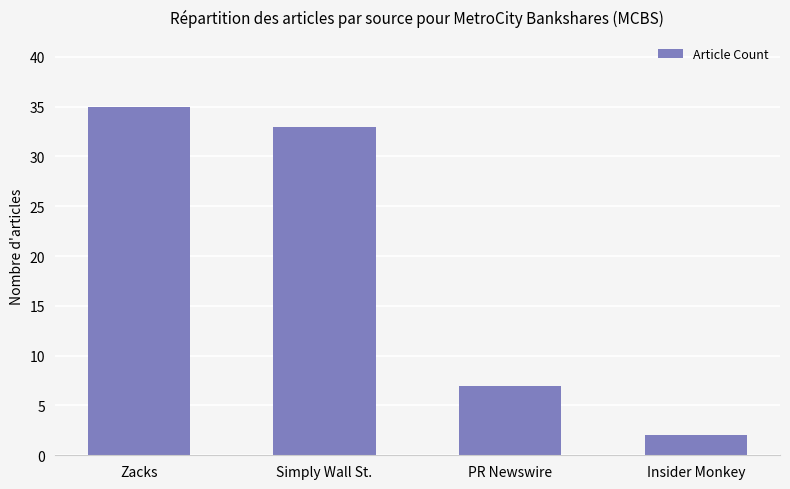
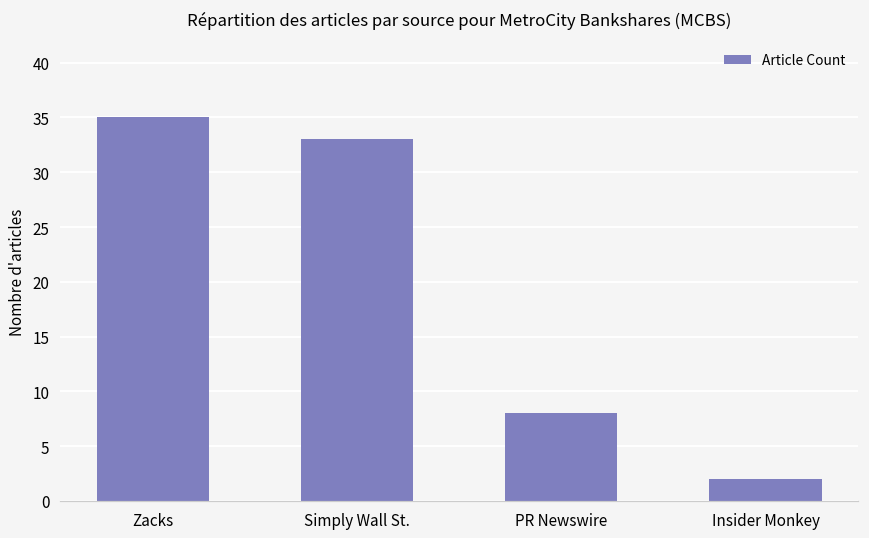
PR Newswire: 7 -> 8
